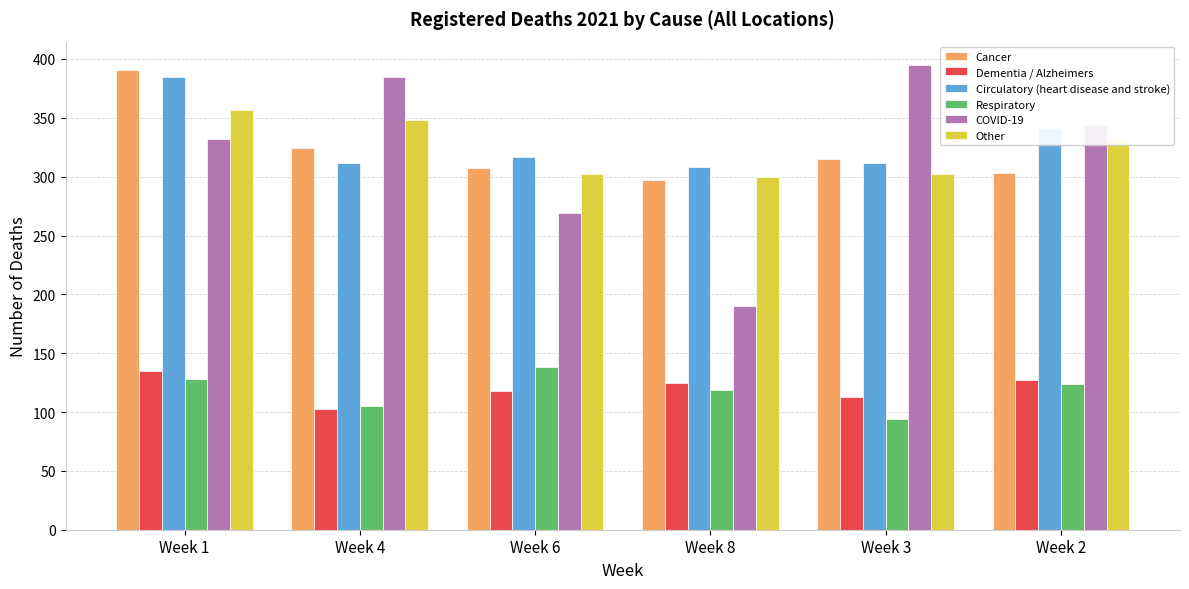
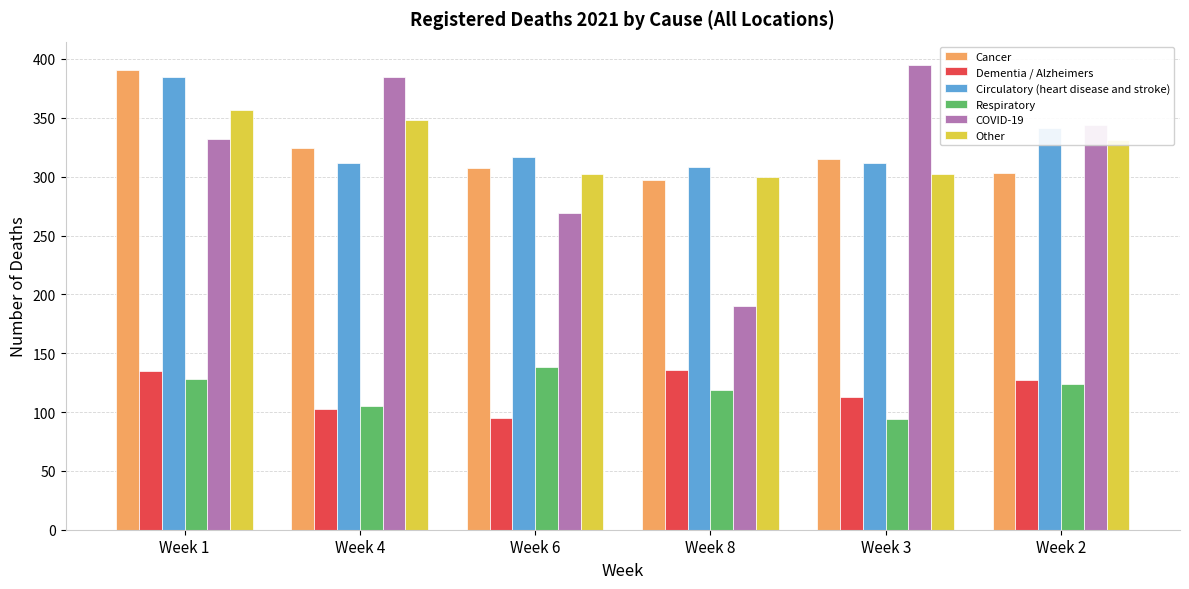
Dementia / Alzheimers, Week 6: 118 -> 95
Dementia / Alzheimers, Week 8: 125 -> 136
